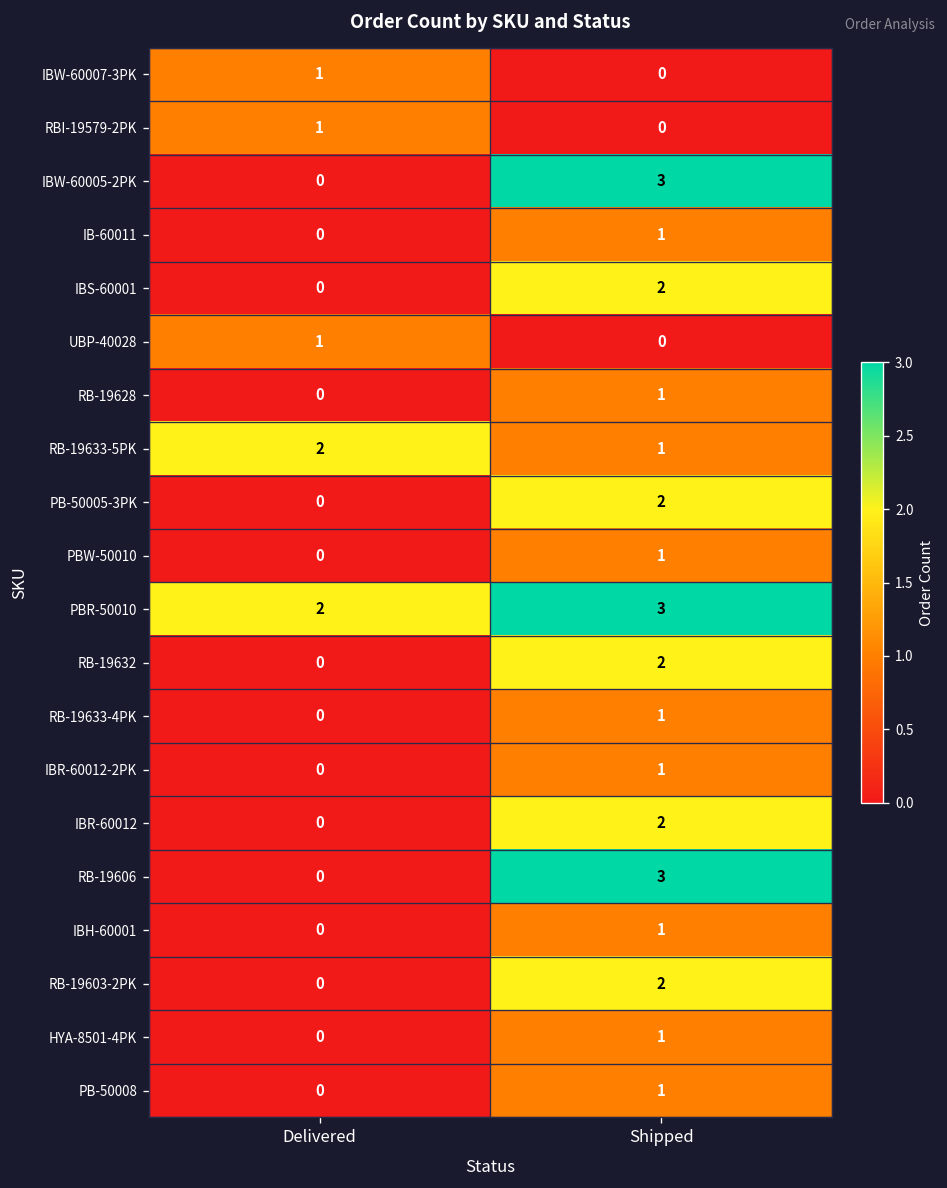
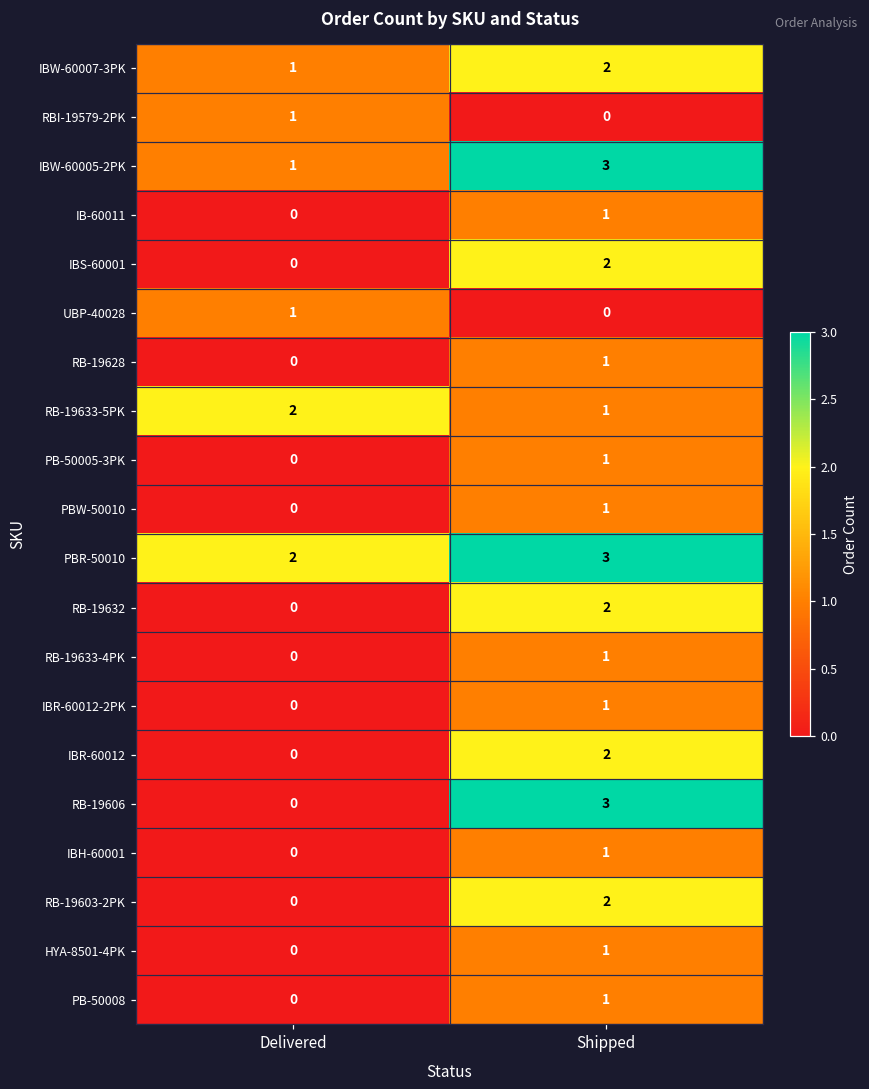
IBW-60007-3PK, Shipped: 0 -> 2
IBW-60005-2PK, Delivered: 0 -> 1
PB-50005-3PK, Shipped: 2 -> 1
